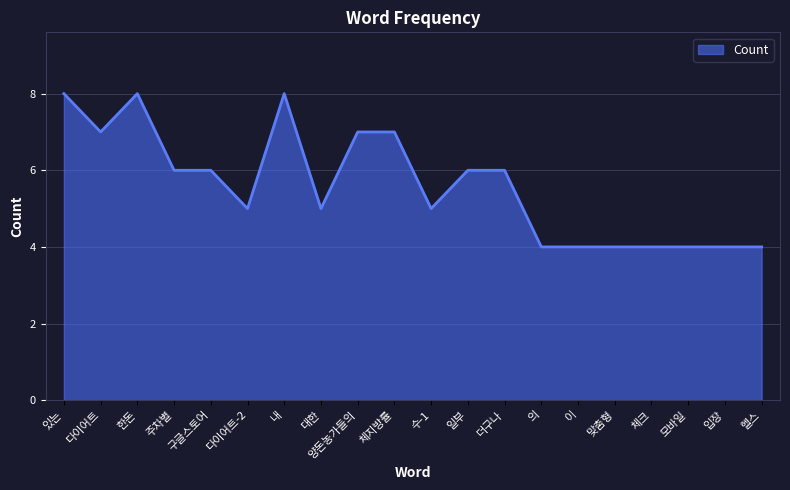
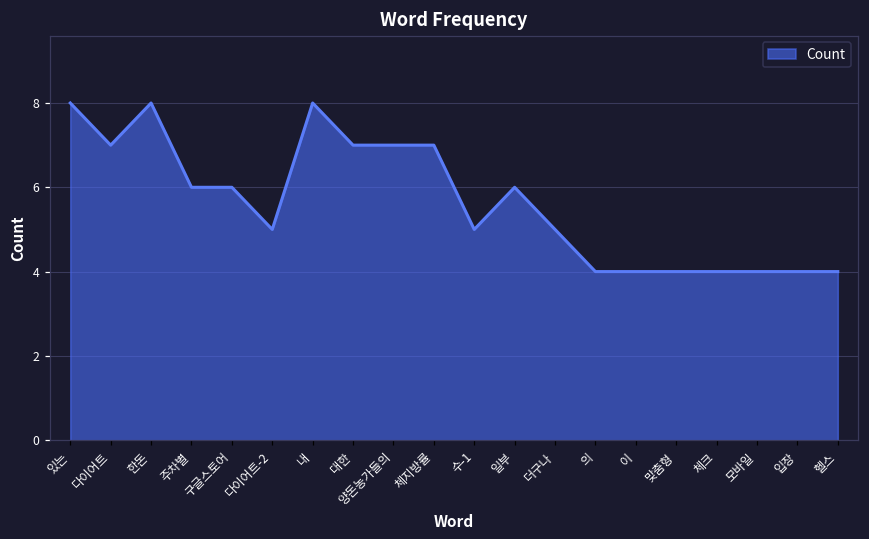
대한: 5 -> 7
더구나: 6 -> 5
